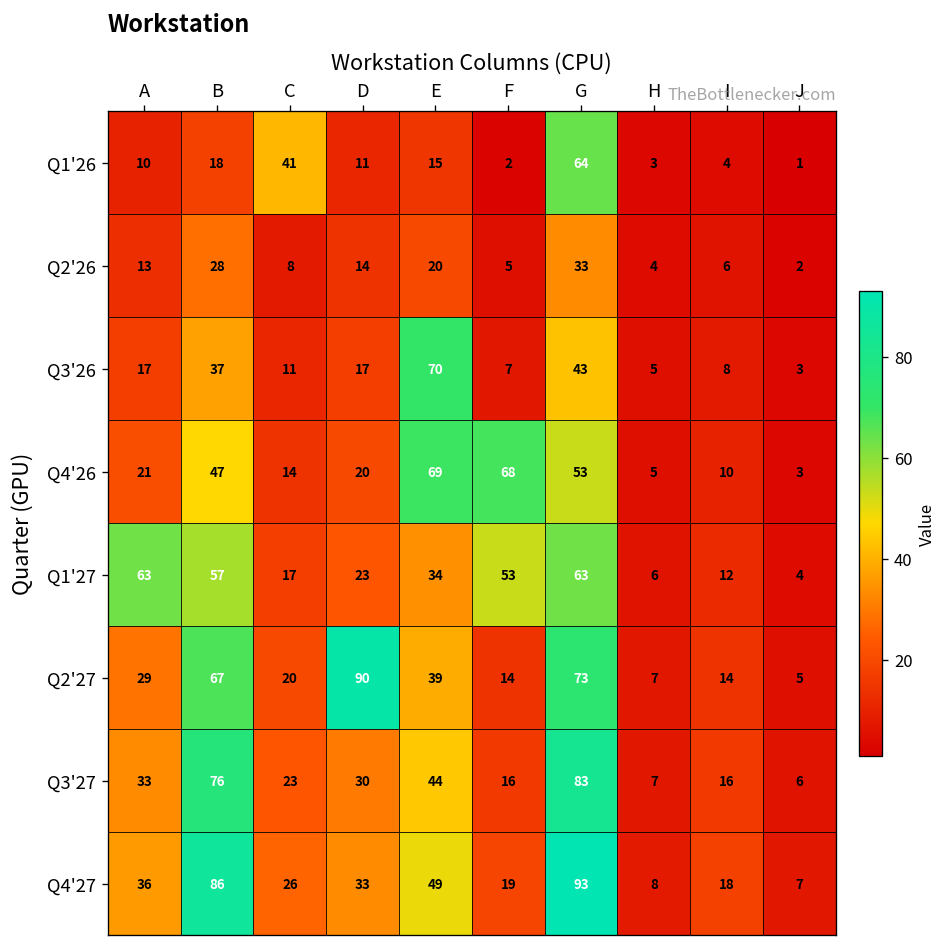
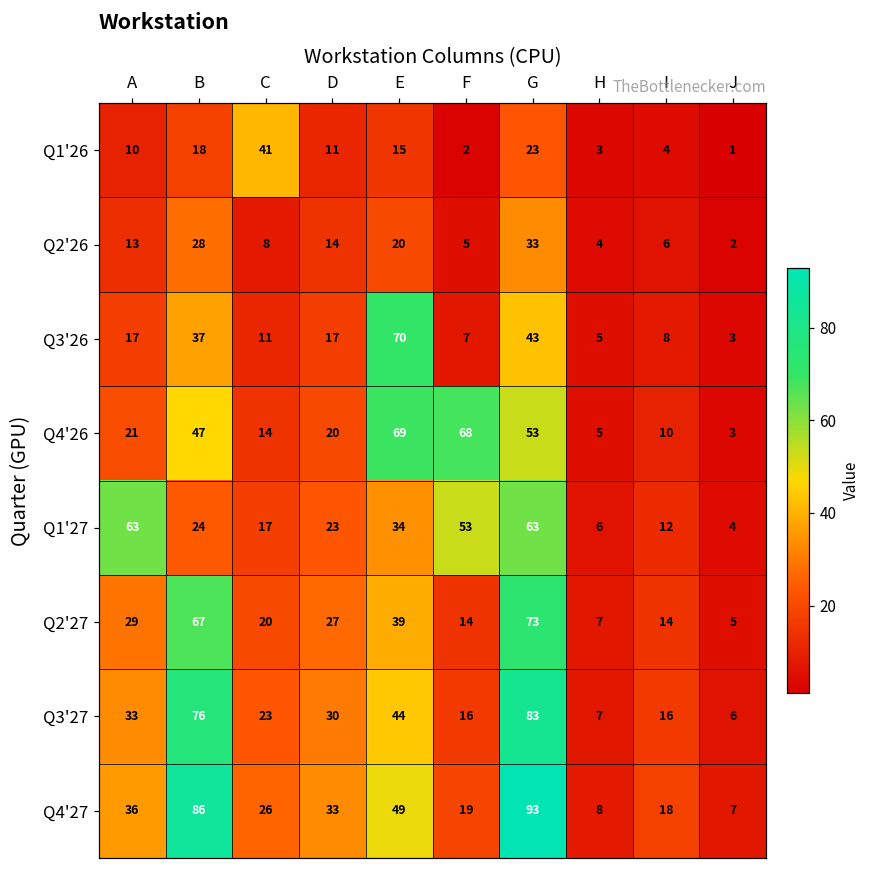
Q1'26, G: 64 -> 23
Q1'27, B: 57 -> 24
Q2'27, D: 90 -> 27
